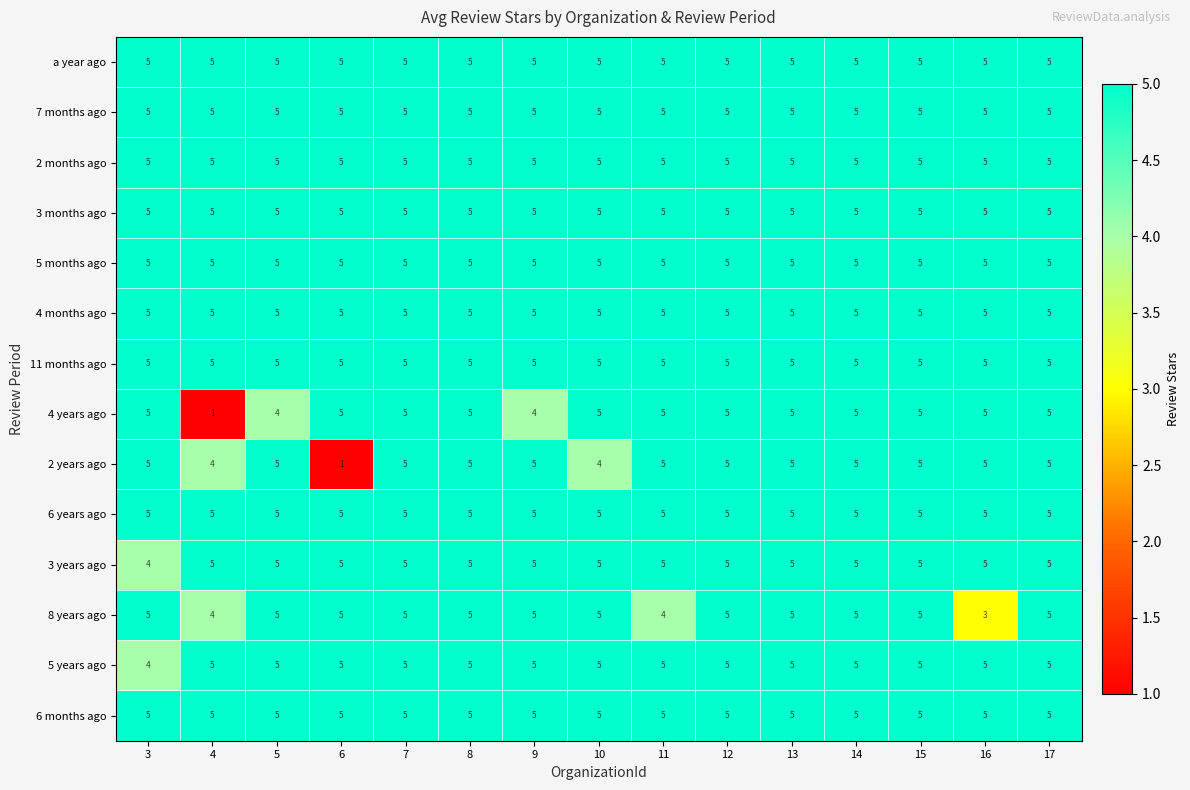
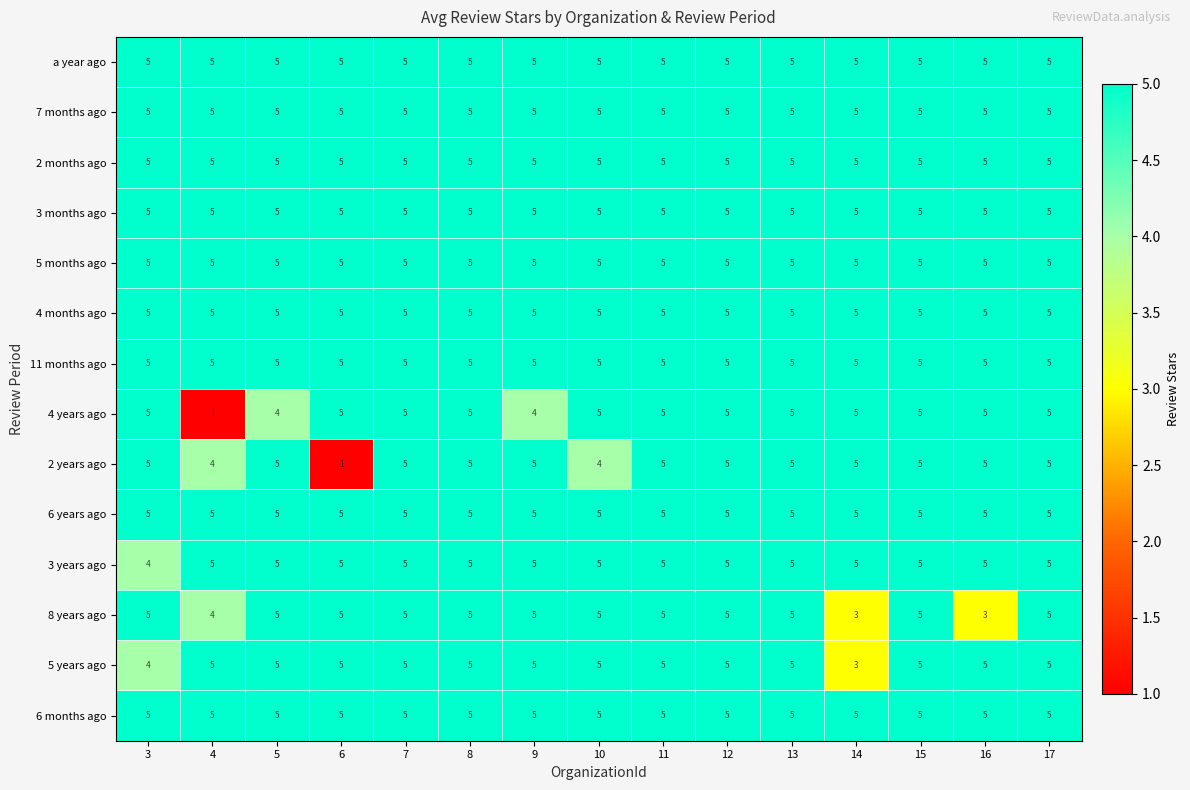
8 years ago, 11: 4 -> 5
8 years ago, 14: 5 -> 3
5 years ago, 14: 5 -> 3
